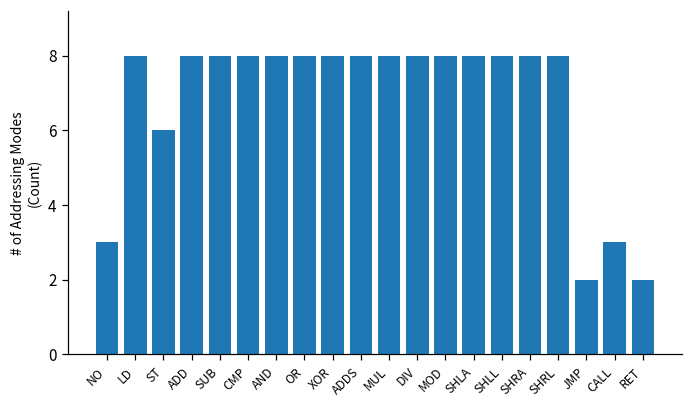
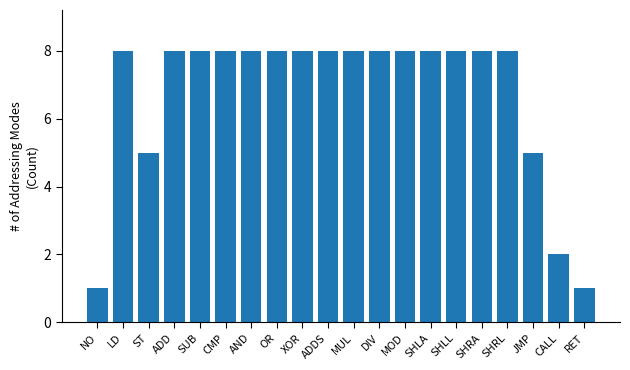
NO: 3 -> 1
ST: 6 -> 5
JMP: 2 -> 5
CALL: 3 -> 2
RET: 2 -> 1
